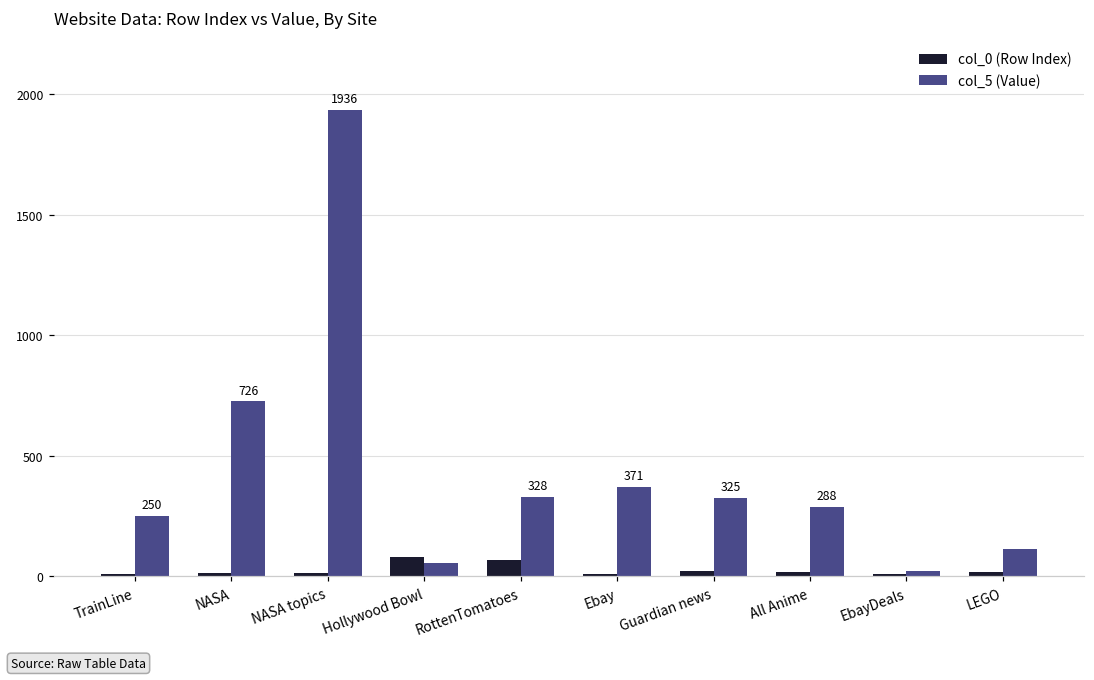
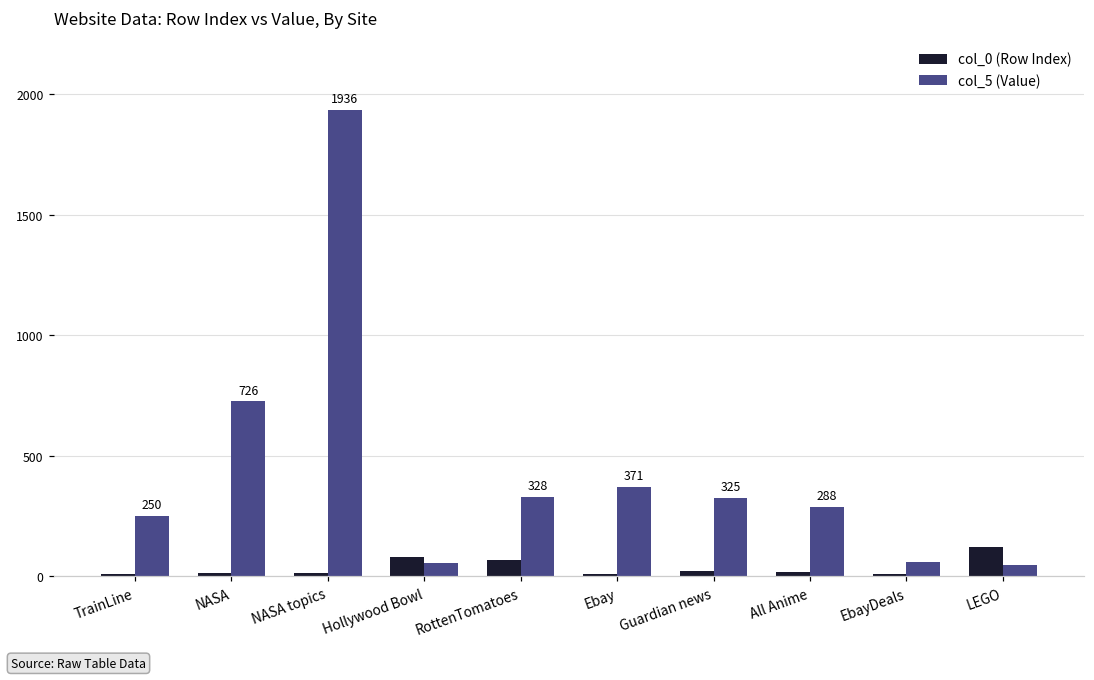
col_5 (Value), EbayDeals: 20 -> 60
col_0 (Row Index), LEGO: 20 -> 120
col_5 (Value), LEGO: 110 -> 50
